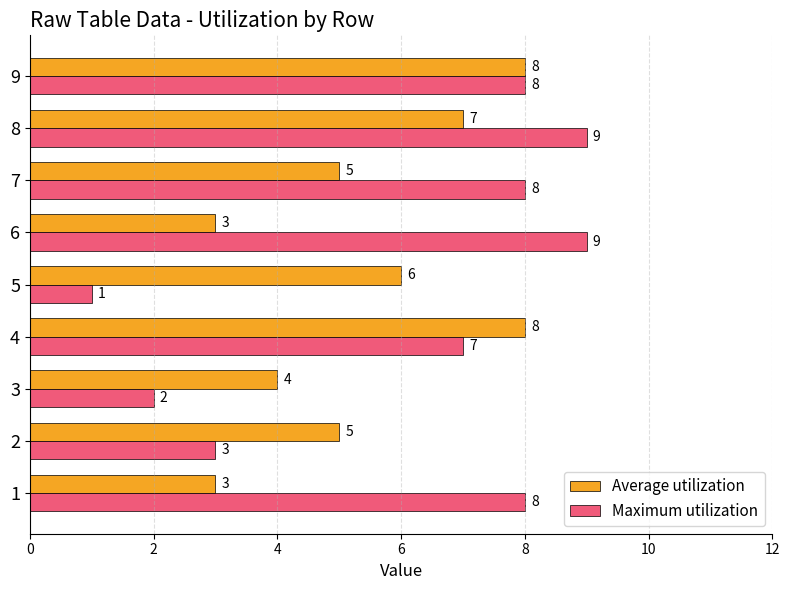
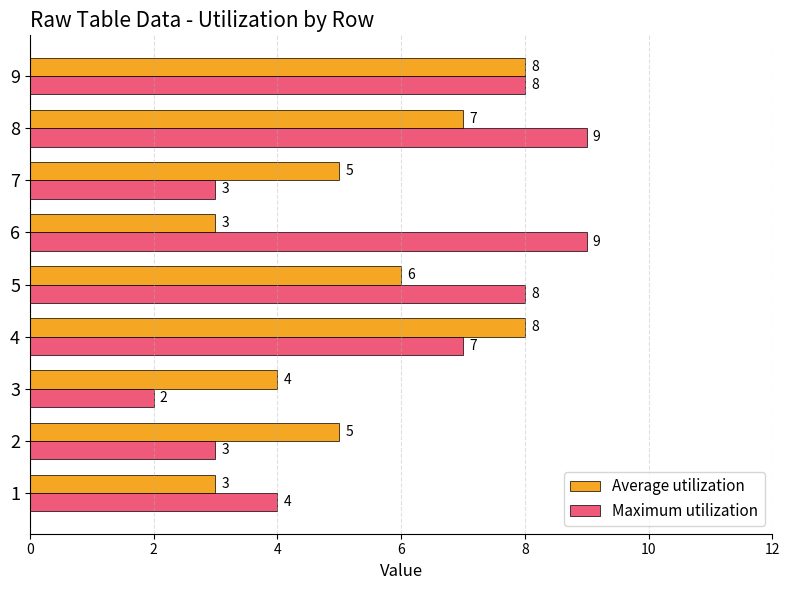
Maximum utilization, 7: 8 -> 3
Maximum utilization, 5: 1 -> 8
Maximum utilization, 1: 8 -> 4
